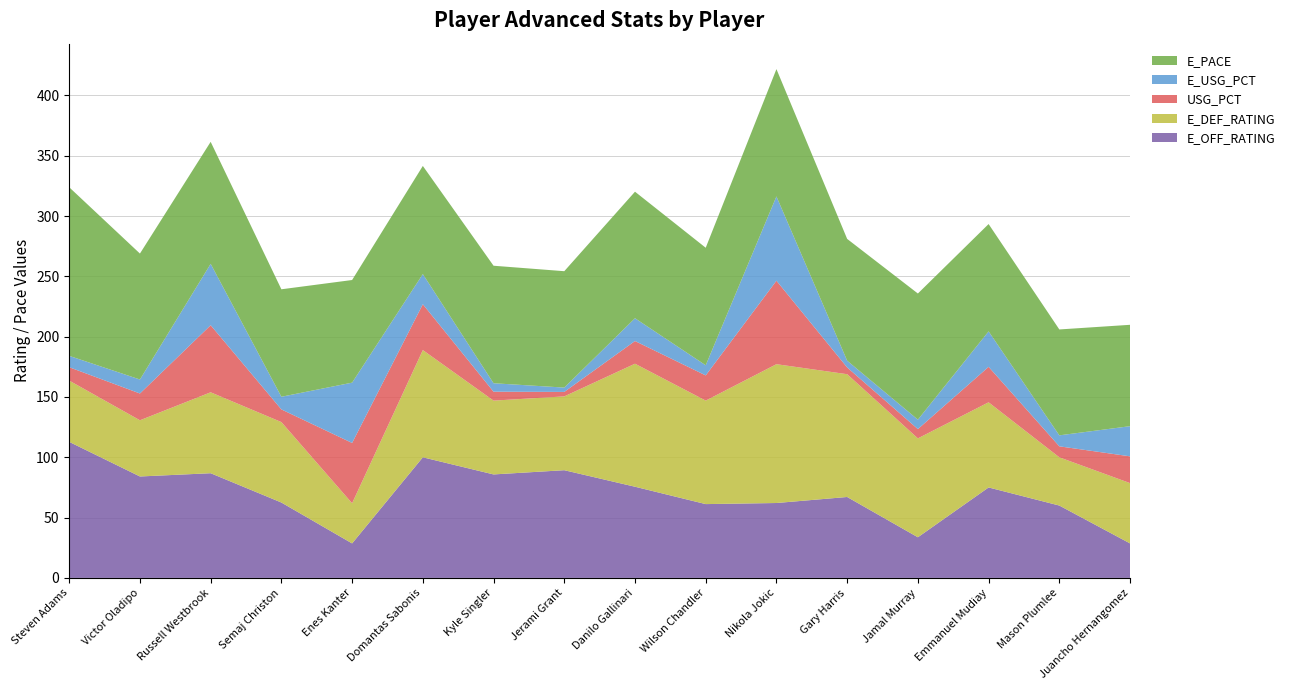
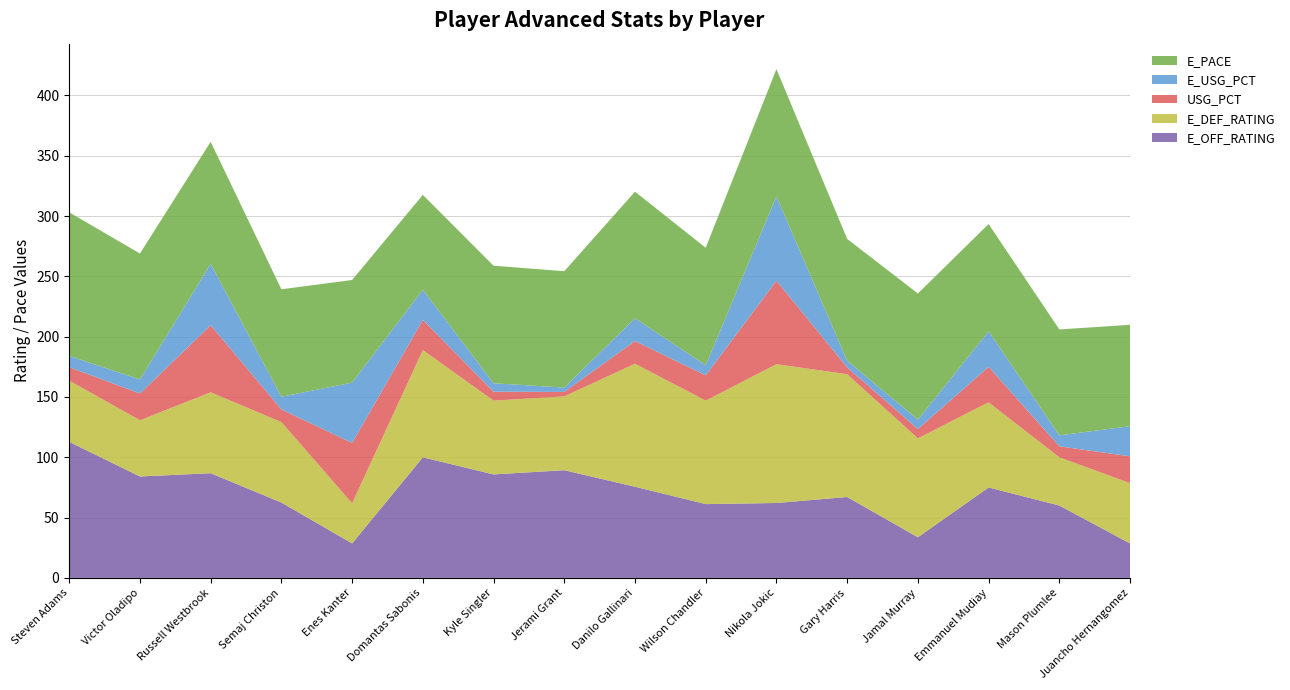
E_PACE, Steven Adams: 140 -> 119
USG_PCT, Domantas Sabonis: 38 -> 25
E_PACE, Domantas Sabonis: 90 -> 79
